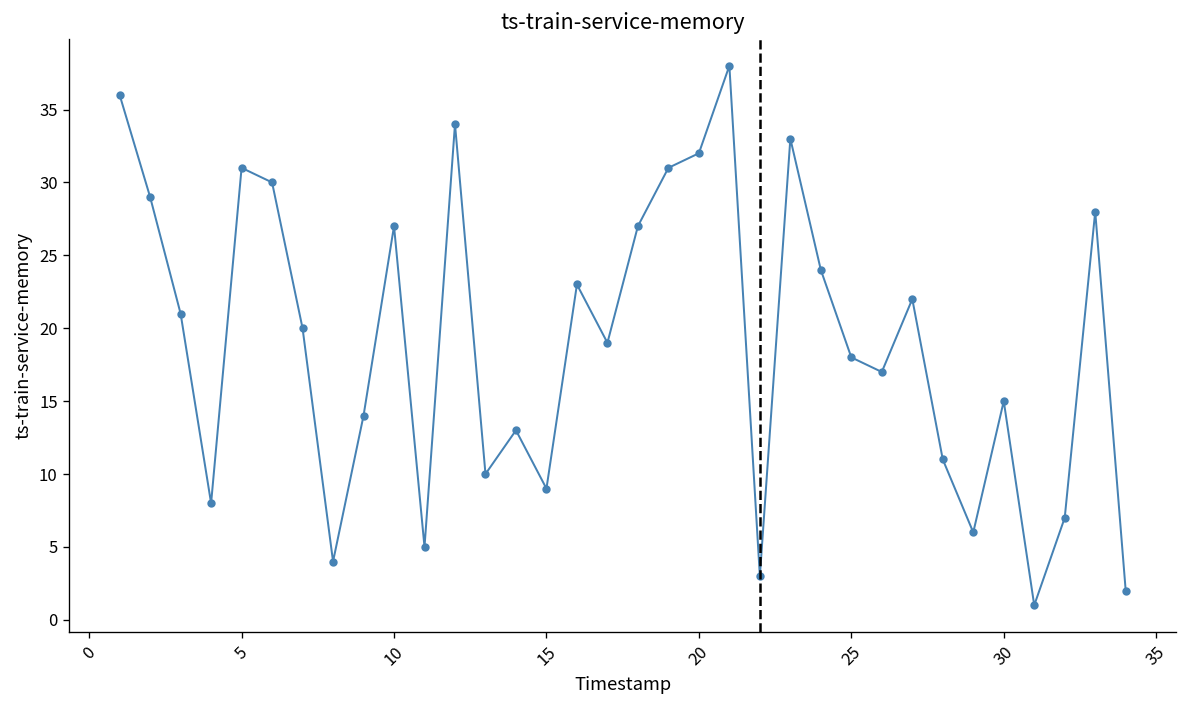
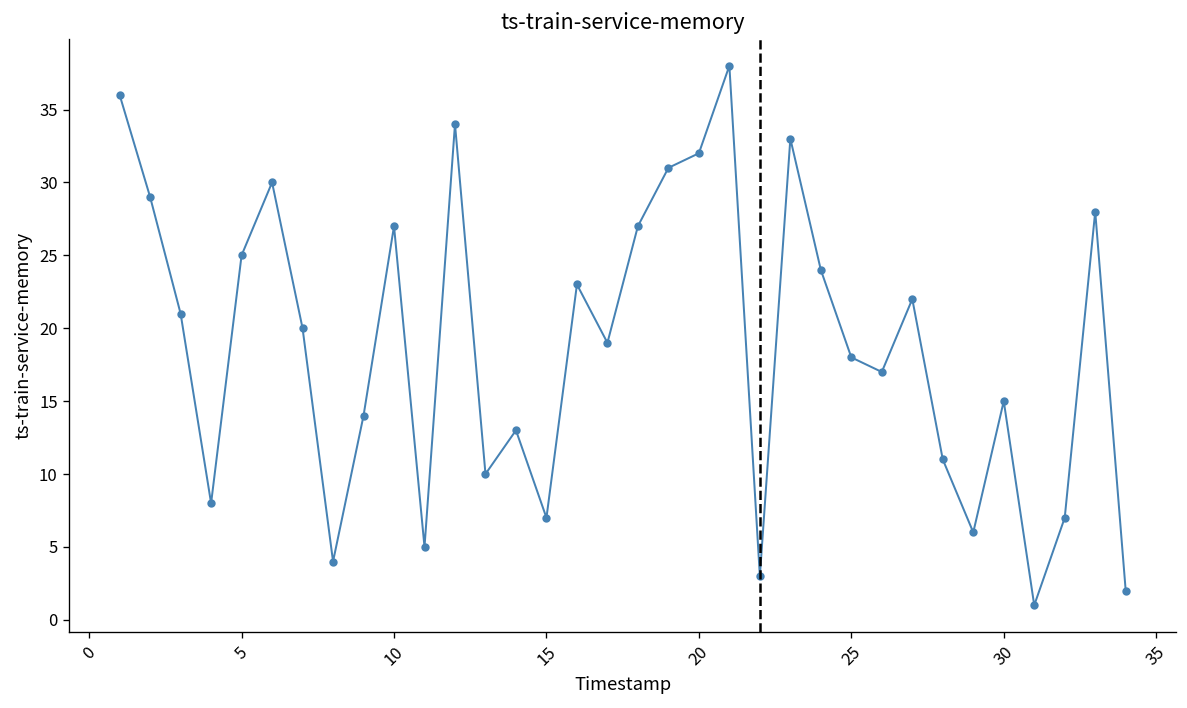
5: 31 -> 25
15: 9 -> 7
